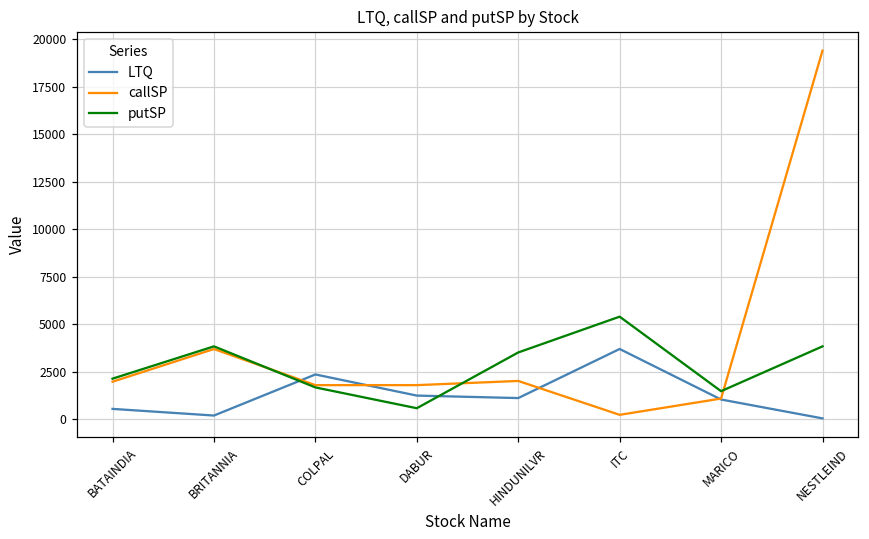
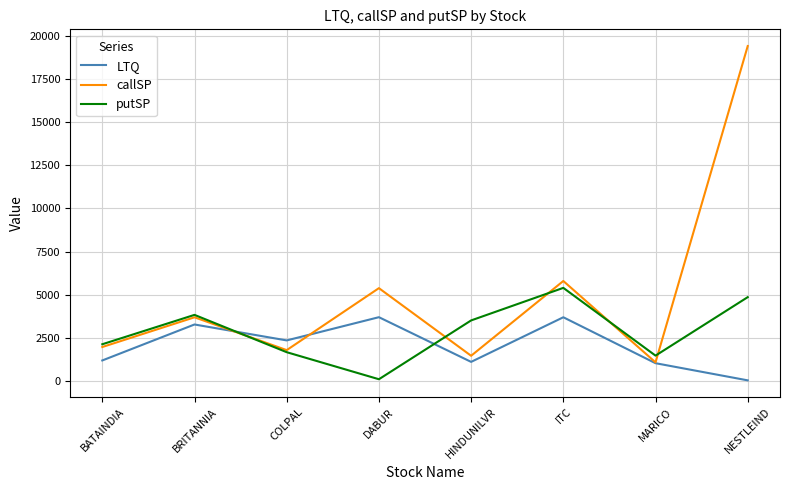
LTQ, BATAINDIA: 600 -> 1200
LTQ, BRITANNIA: 200 -> 3300
LTQ, DABUR: 1300 -> 3700
callSP, DABUR: 1800 -> 5400
putSP, DABUR: 600 -> 100
callSP, HINDUNILVR: 2000 -> 1500
callSP, ITC: 200 -> 5800
putSP, NESTLEIND: 3800 -> 4900
